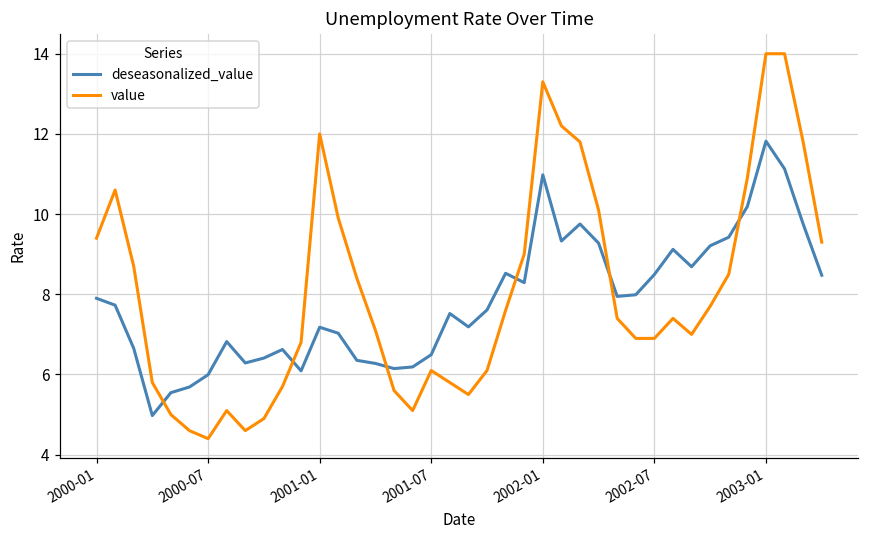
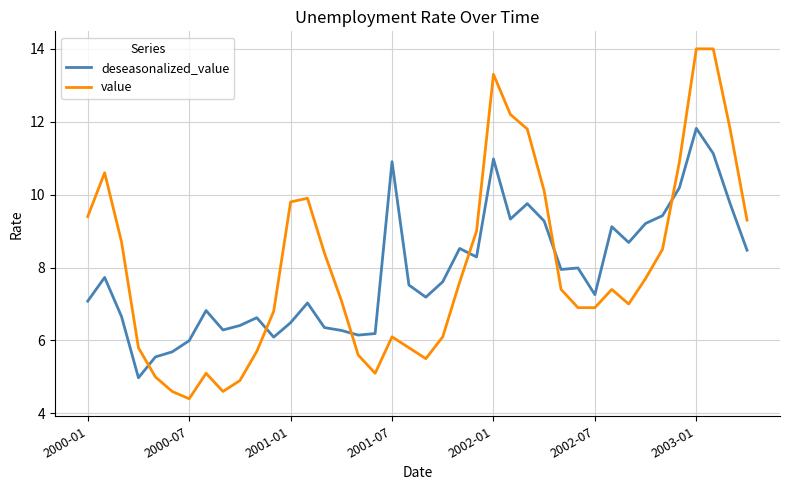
deseasonalized_value, 2000-01: 7.9 -> 7.1
deseasonalized_value, 2001-01: 7.2 -> 6.5
value, 2001-01: 12.0 -> 9.8
deseasonalized_value, 2001-07: 6.5 -> 10.9
deseasonalized_value, 2002-07: 8.5 -> 7.3
